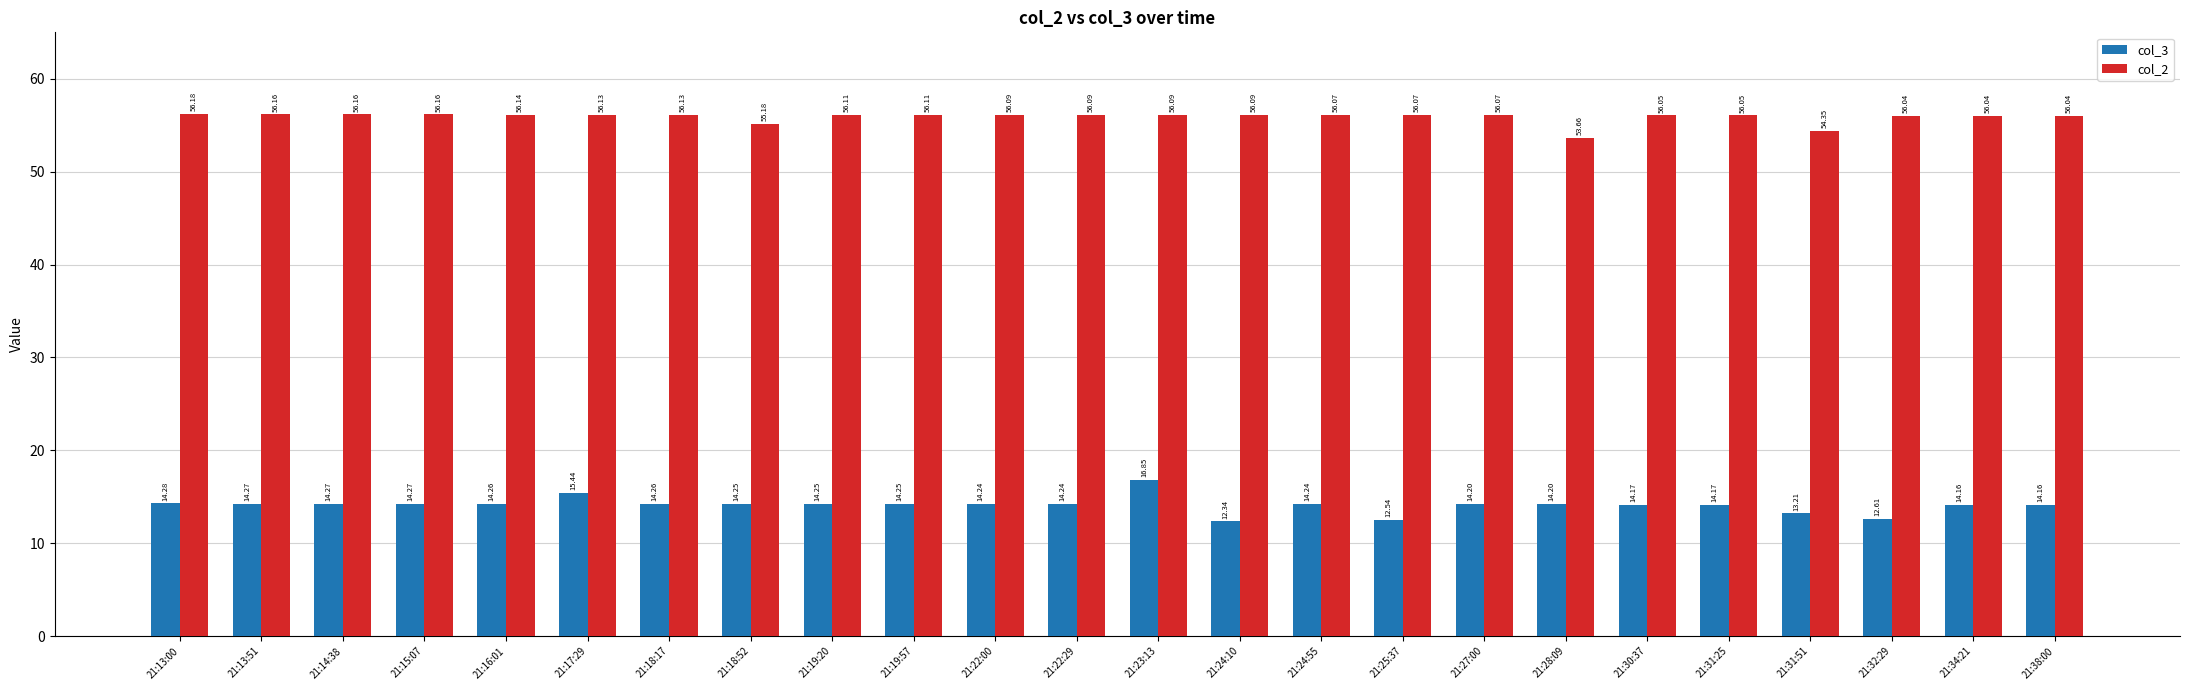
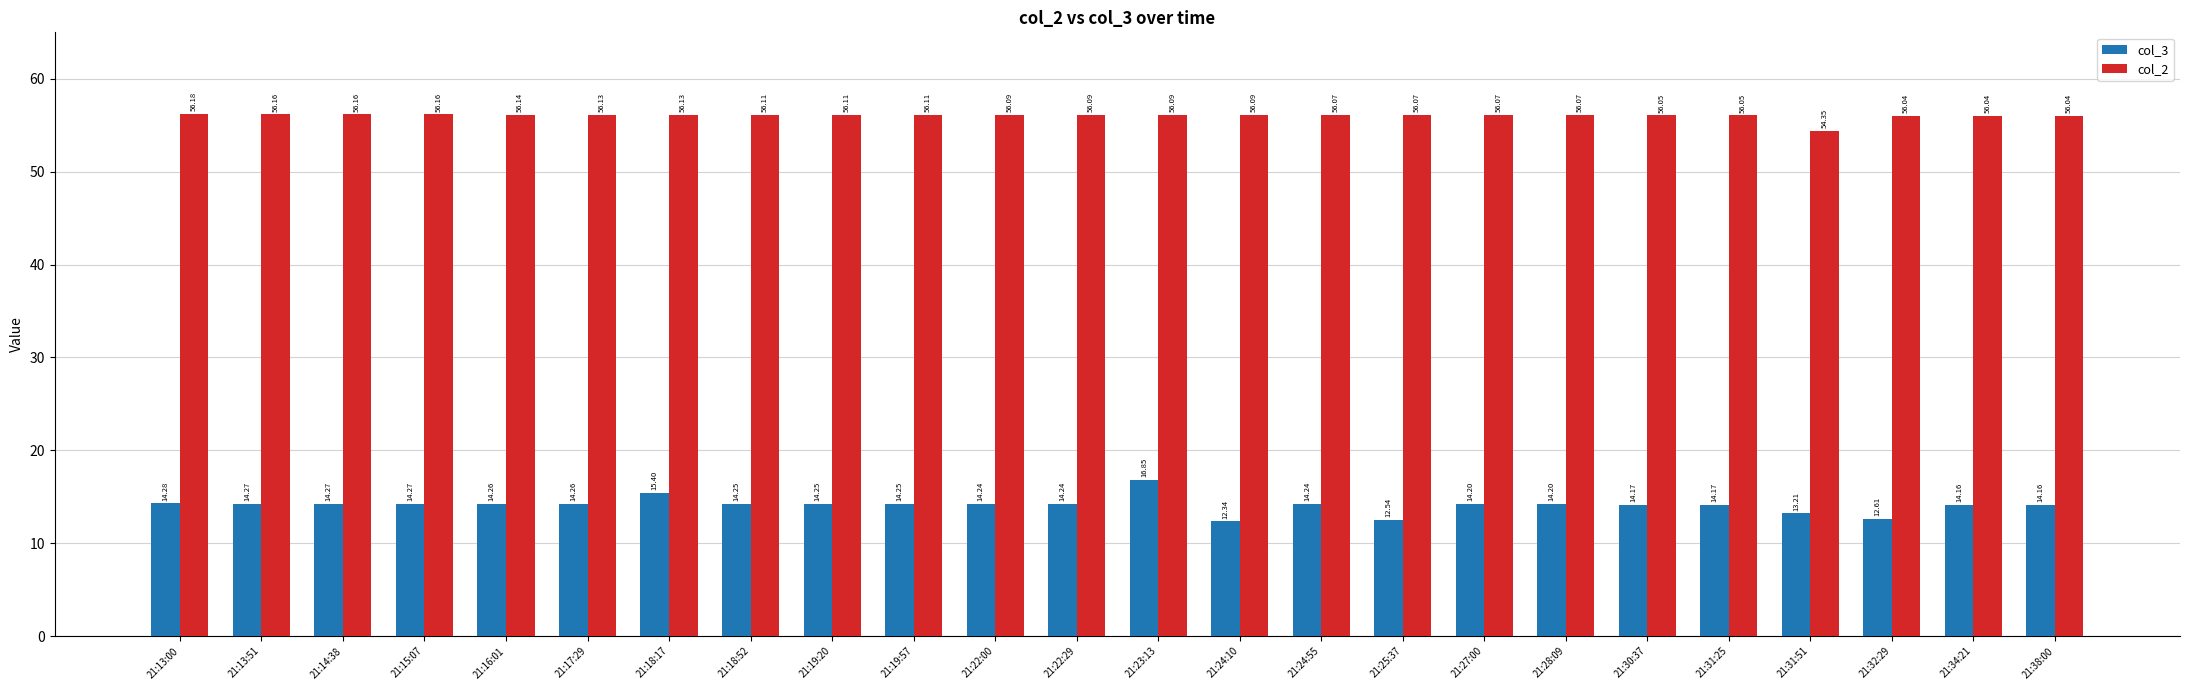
col_3, 21:17:29: 15.44 -> 14.26
col_3, 21:18:17: 14.26 -> 15.40
col_2, 21:18:52: 55.18 -> 56.11
col_2, 21:28:09: 53.66 -> 56.07
